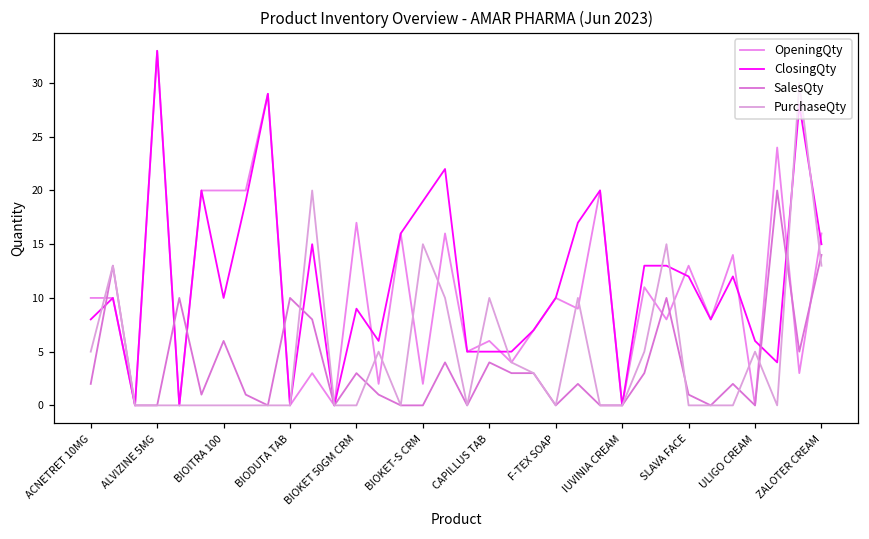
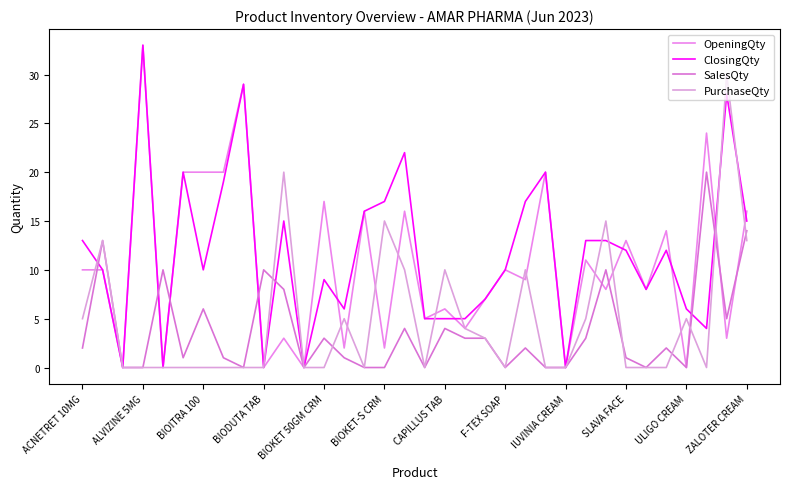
ClosingQty, ACNETRET 10MG: 8 -> 13
ClosingQty, BIOKET-S CRM: 19 -> 17
